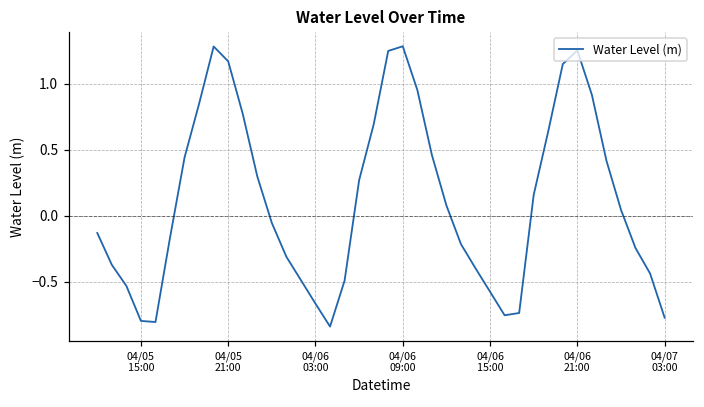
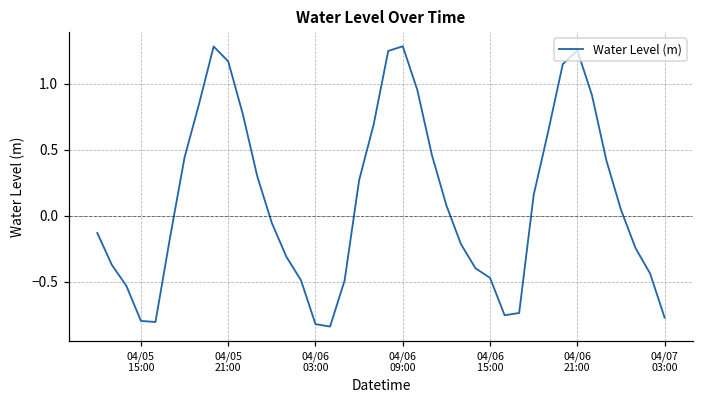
04/06 03:00: -0.67 -> -0.82
04/06 15:00: -0.57 -> -0.47
